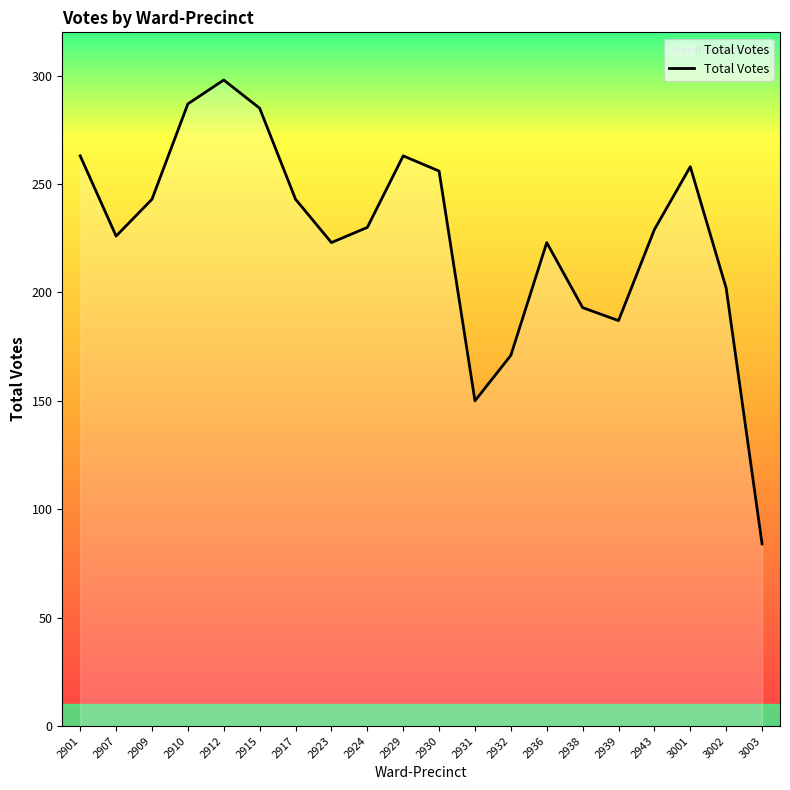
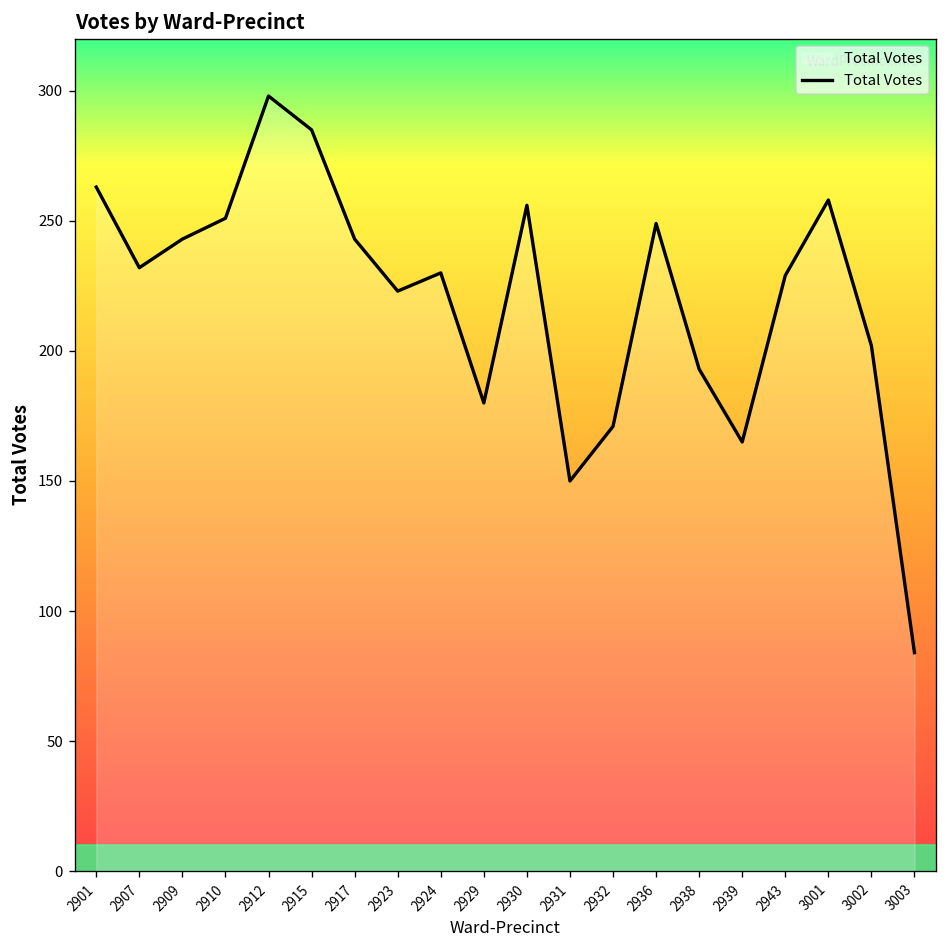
2907: 226 -> 232
2910: 287 -> 251
2929: 263 -> 180
2936: 223 -> 249
2939: 187 -> 165
